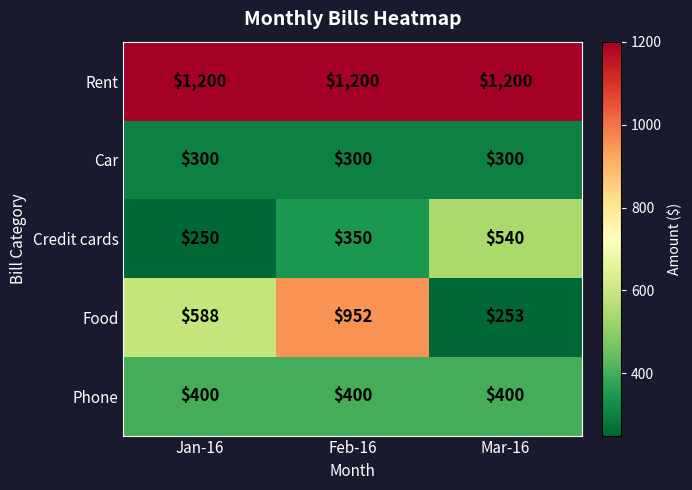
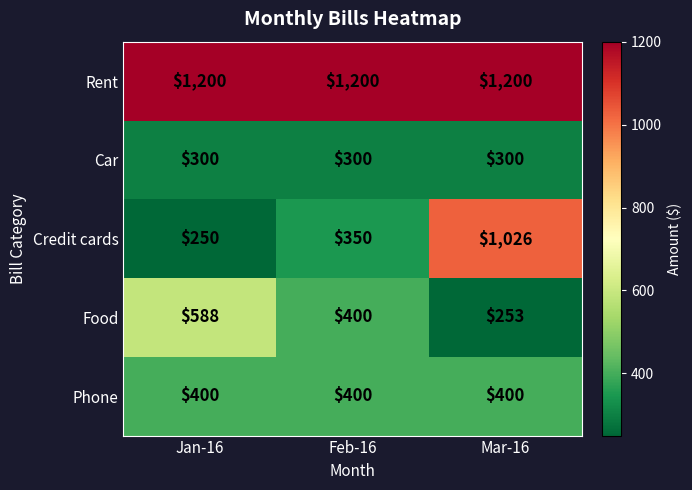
Credit cards, Mar-16: $540 -> $1,026
Food, Feb-16: $952 -> $400
